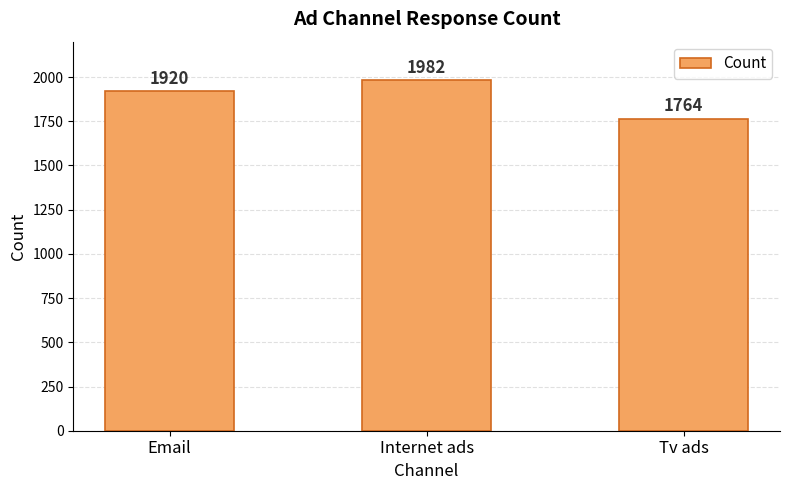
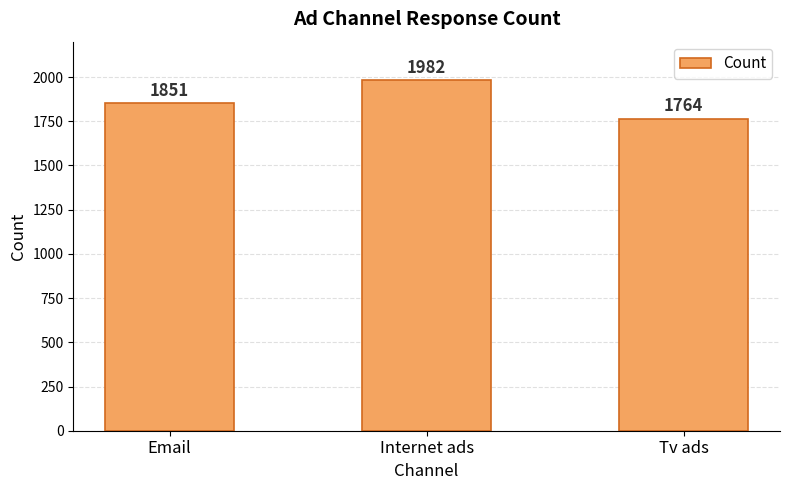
Email: 1920 -> 1851
